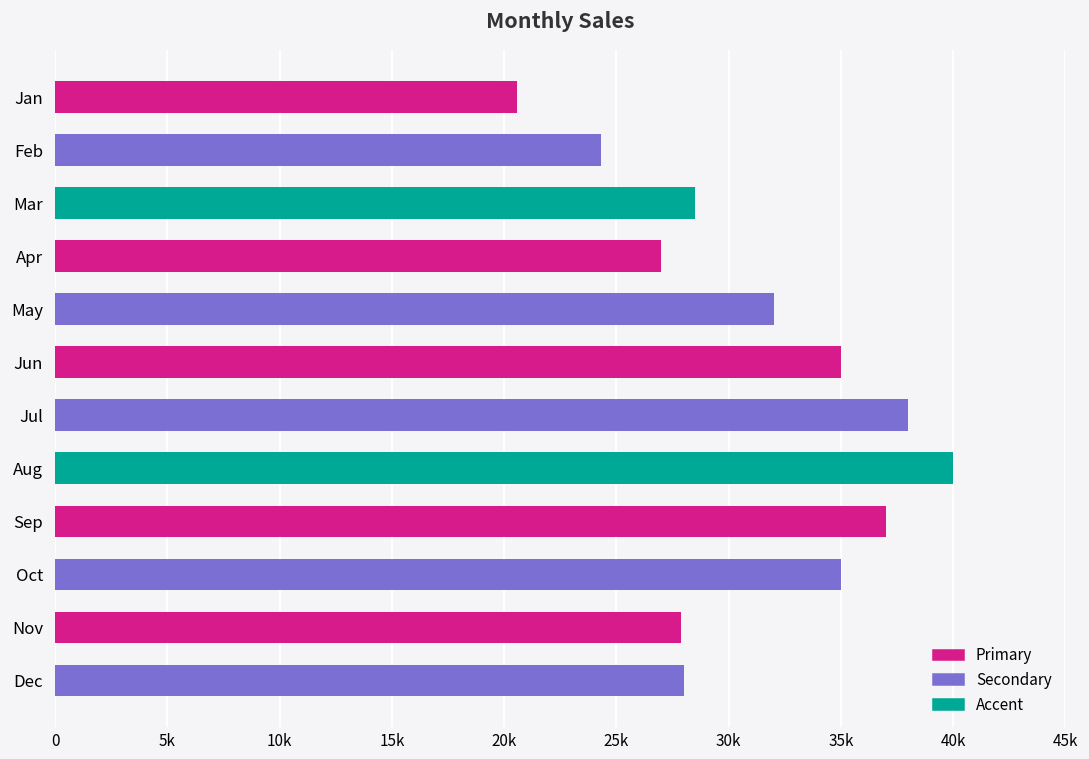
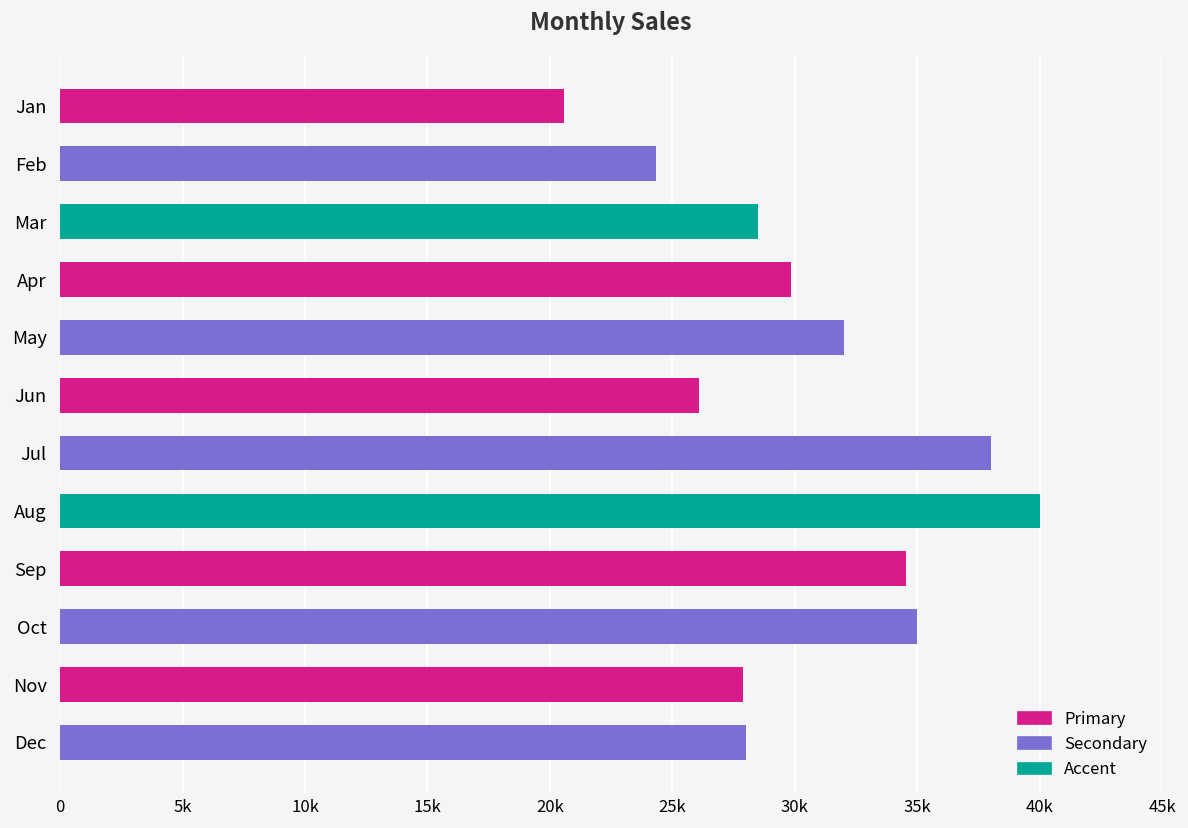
Apr: 27000 -> 29900
Jun: 35000 -> 26100
Sep: 37000 -> 34600
